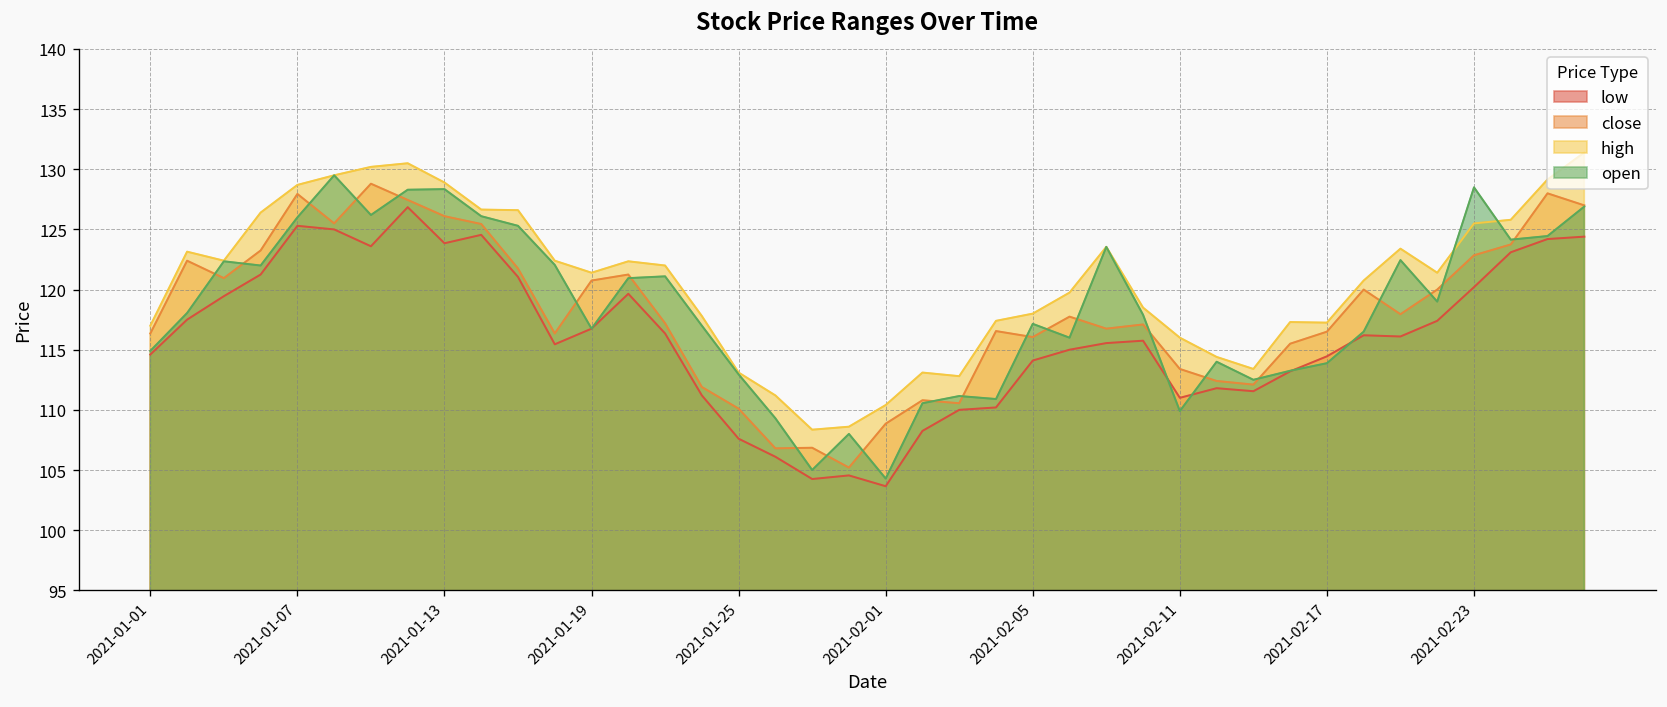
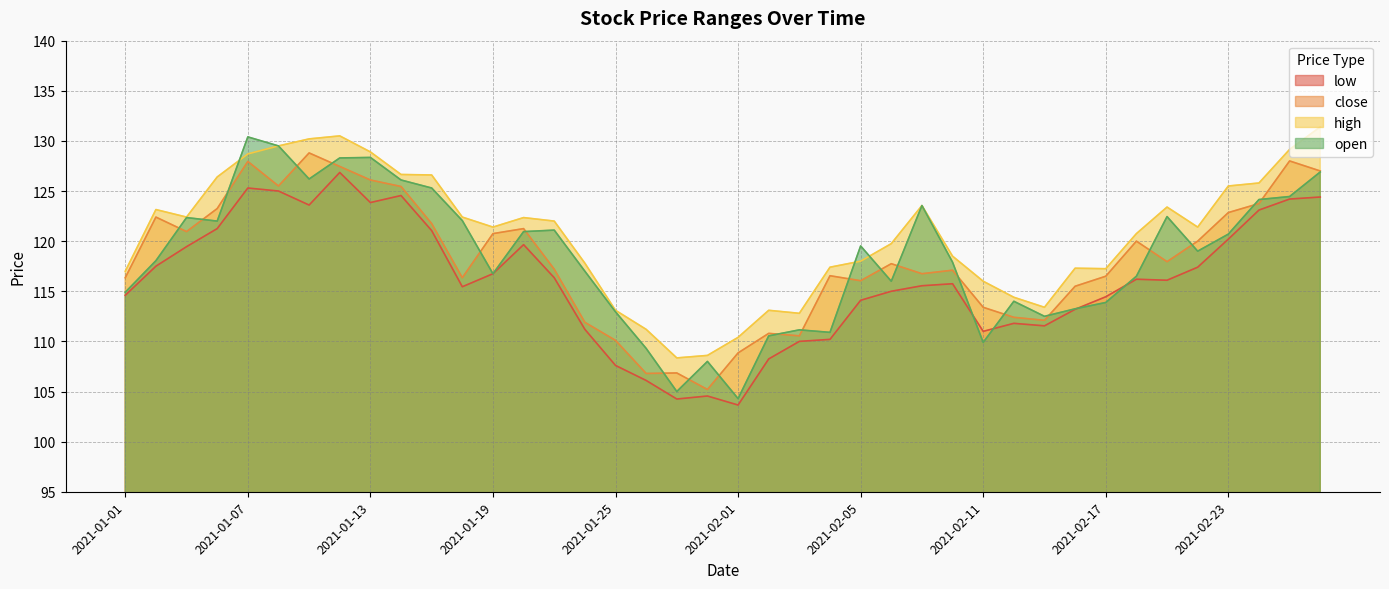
open, 2021-01-07: 126.0 -> 130.4
open, 2021-02-05: 117.2 -> 119.5
open, 2021-02-23: 128.5 -> 120.7
